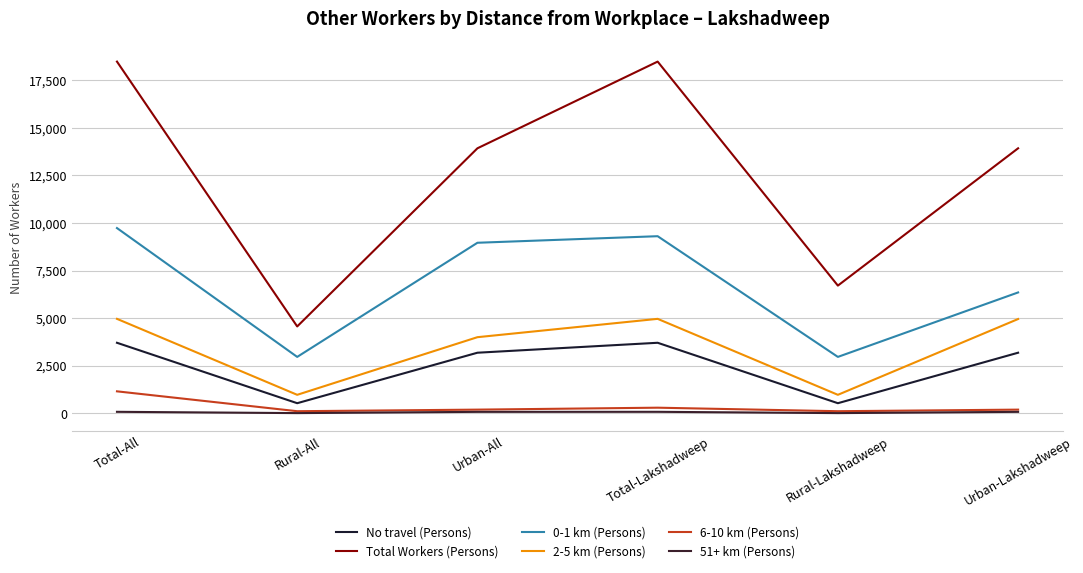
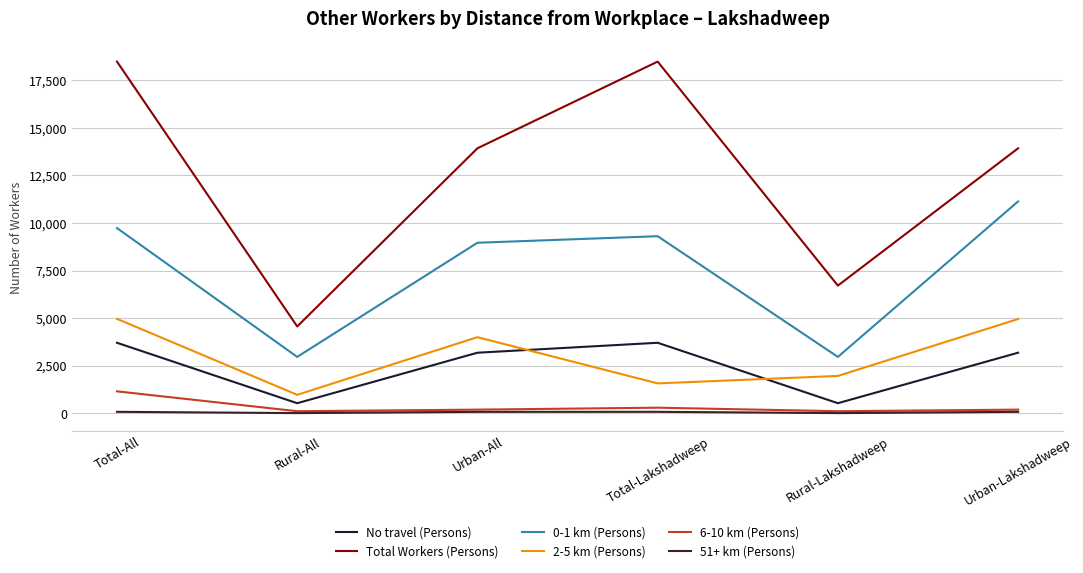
2-5 km (Persons), Total-Lakshadweep: 5,000 -> 1,600
2-5 km (Persons), Rural-Lakshadweep: 1,000 -> 2,000
0-1 km (Persons), Urban-Lakshadweep: 6,300 -> 11,100
